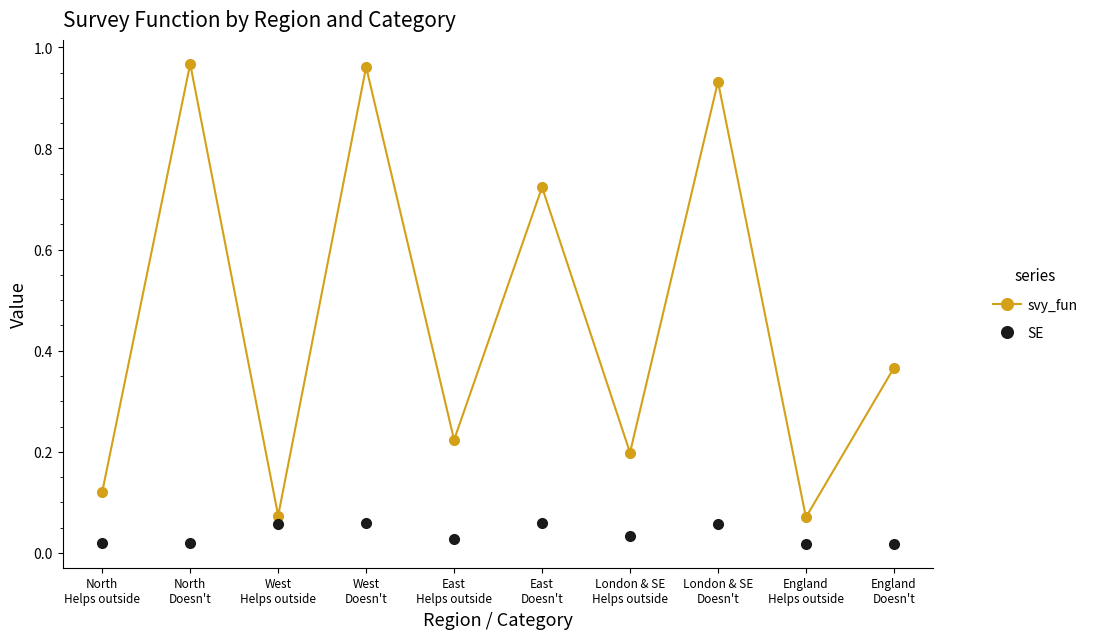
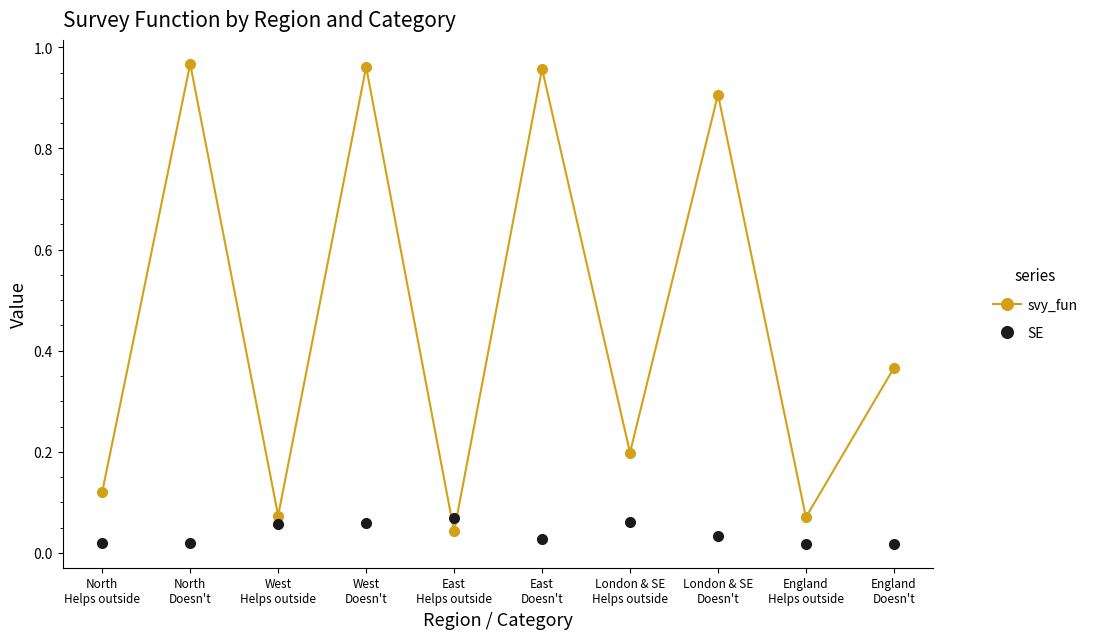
svy_fun, East Helps outside: 0.22 -> 0.04
SE, East Helps outside: 0.03 -> 0.07
svy_fun, East Doesn't: 0.72 -> 0.96
SE, East Doesn't: 0.06 -> 0.03
SE, London & SE Helps outside: 0.03 -> 0.06
svy_fun, London & SE Doesn't: 0.93 -> 0.91
SE, London & SE Doesn't: 0.06 -> 0.03
